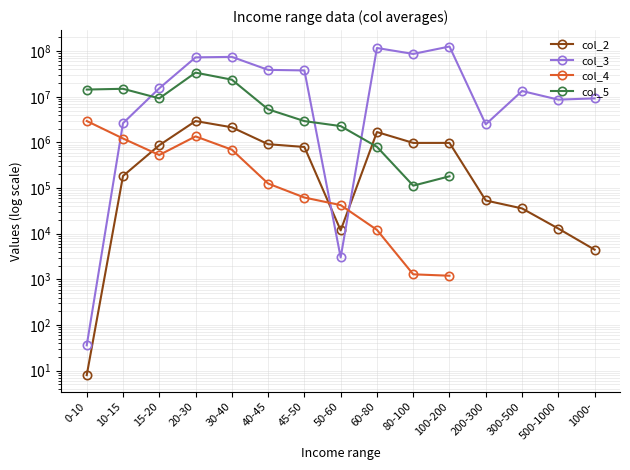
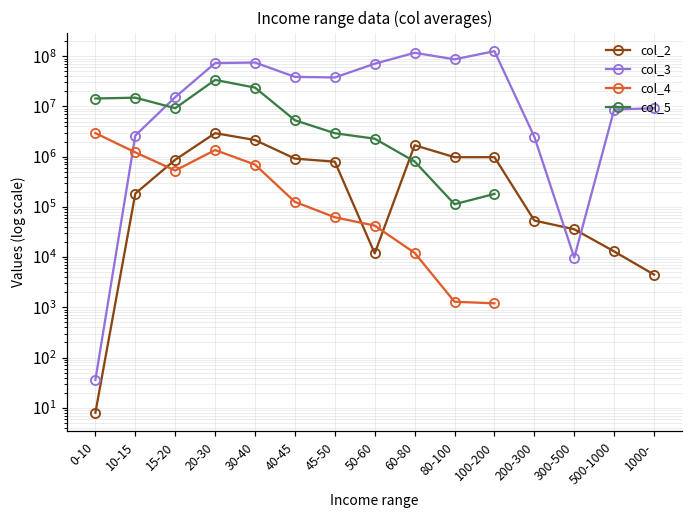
col_3, 50-60: 3000 -> 70000000
col_3, 300-500: 13000000 -> 10000
